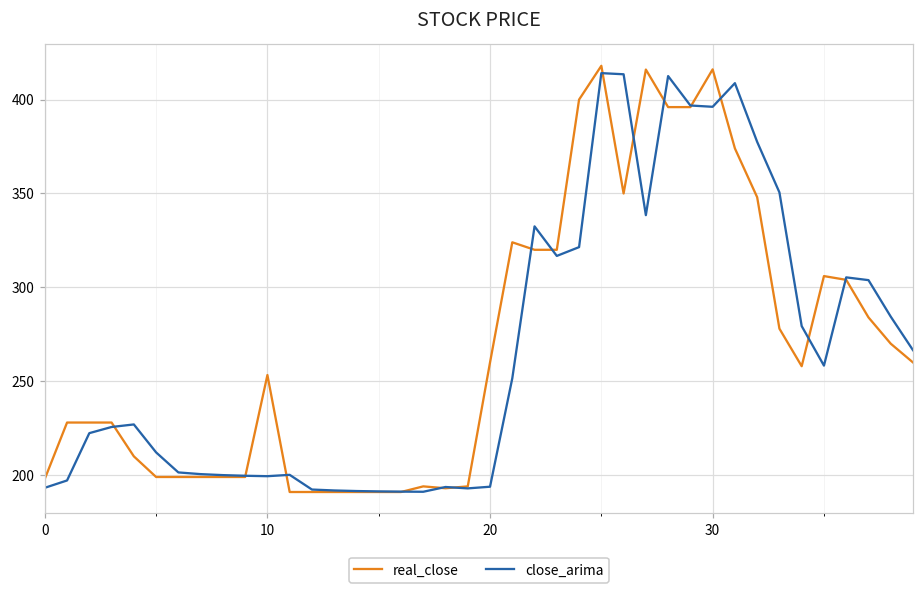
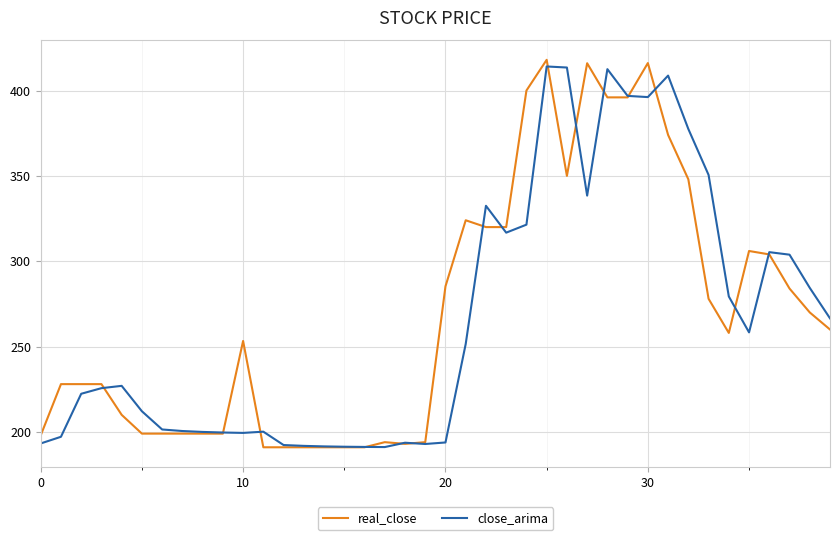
real_close, 20: 260 -> 285
